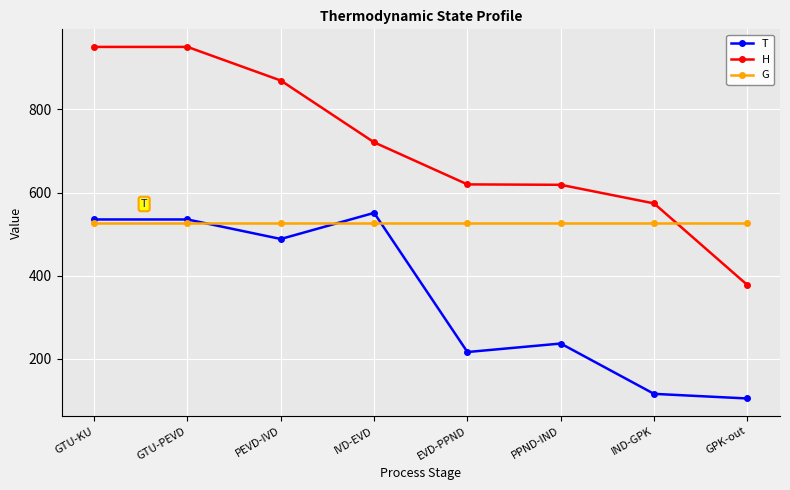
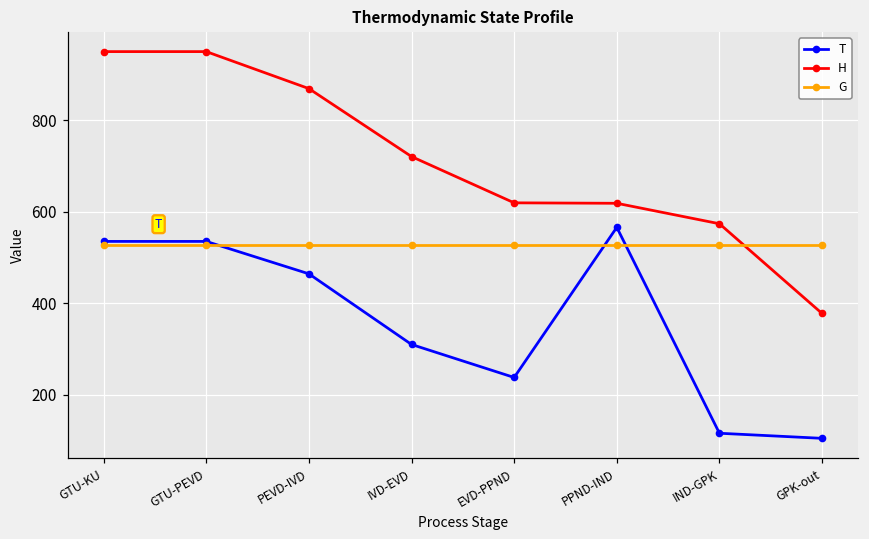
T, PEVD-IVD: 490 -> 460
T, IVD-EVD: 550 -> 310
T, EVD-PPND: 220 -> 240
T, PPND-IND: 240 -> 570
